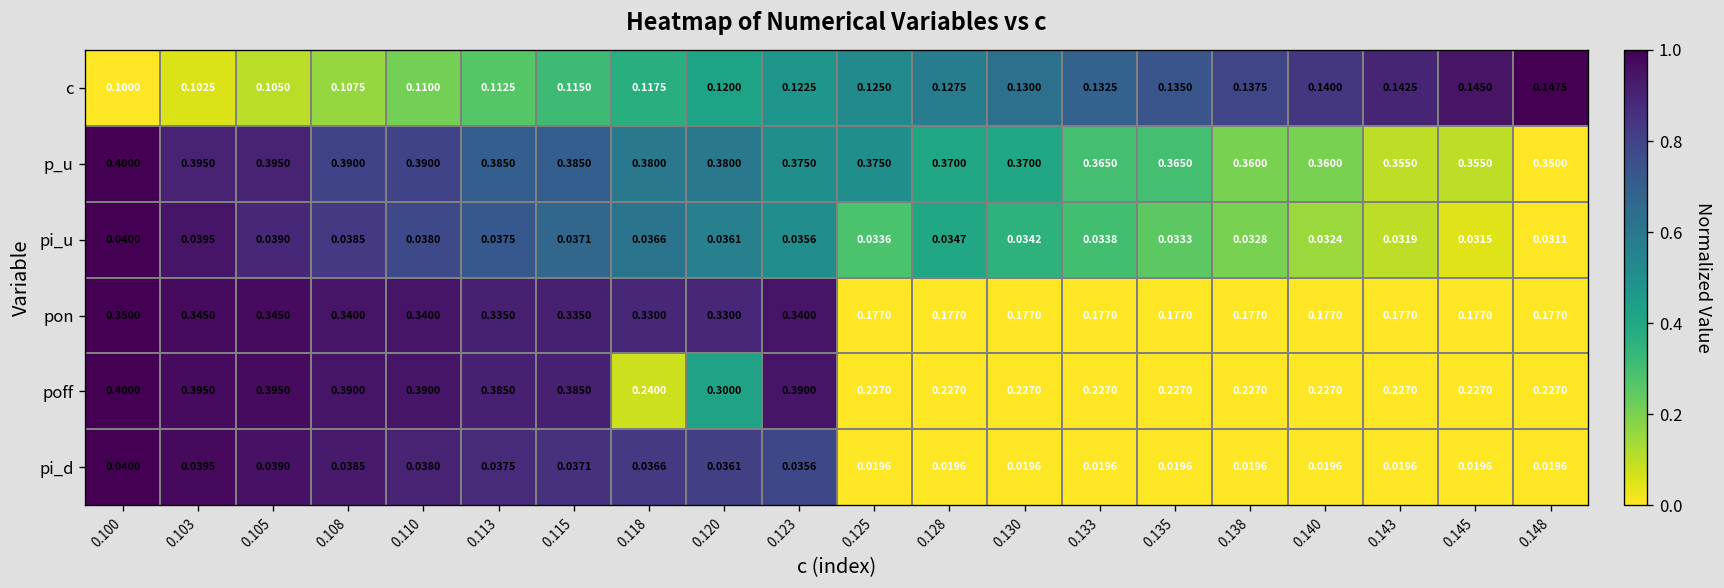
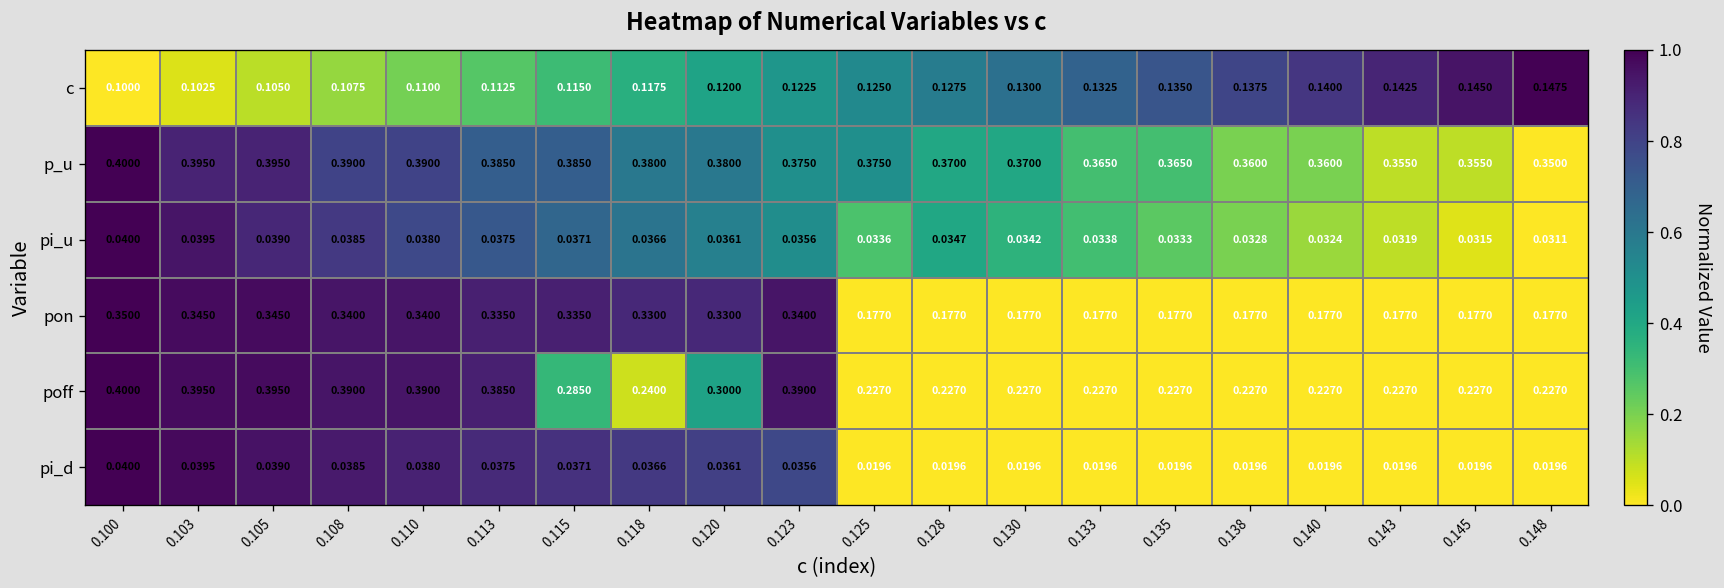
poff, 0.115: 0.3850 -> 0.2850
